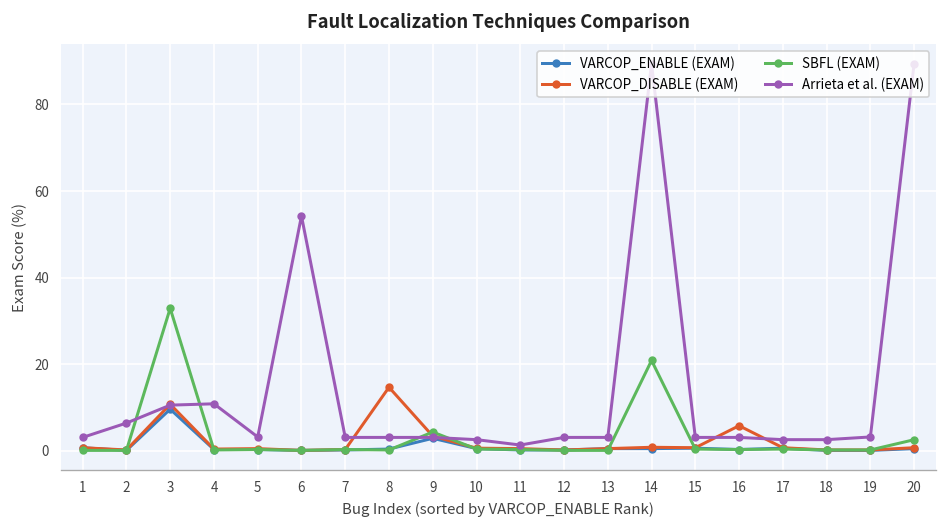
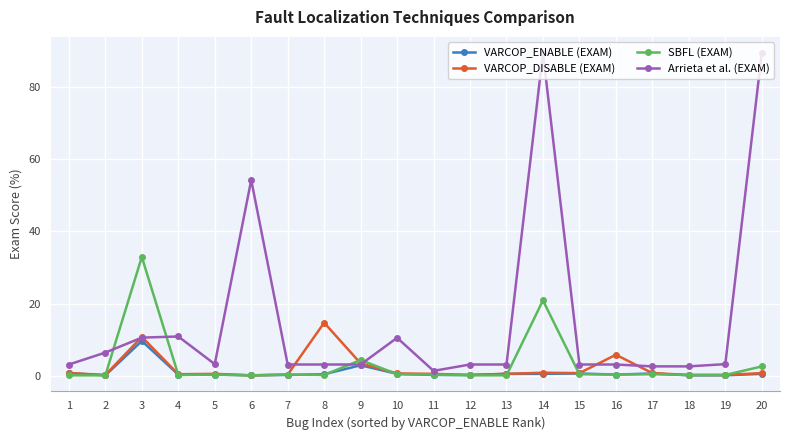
Arrieta et al. (EXAM), 10: 3 -> 11
